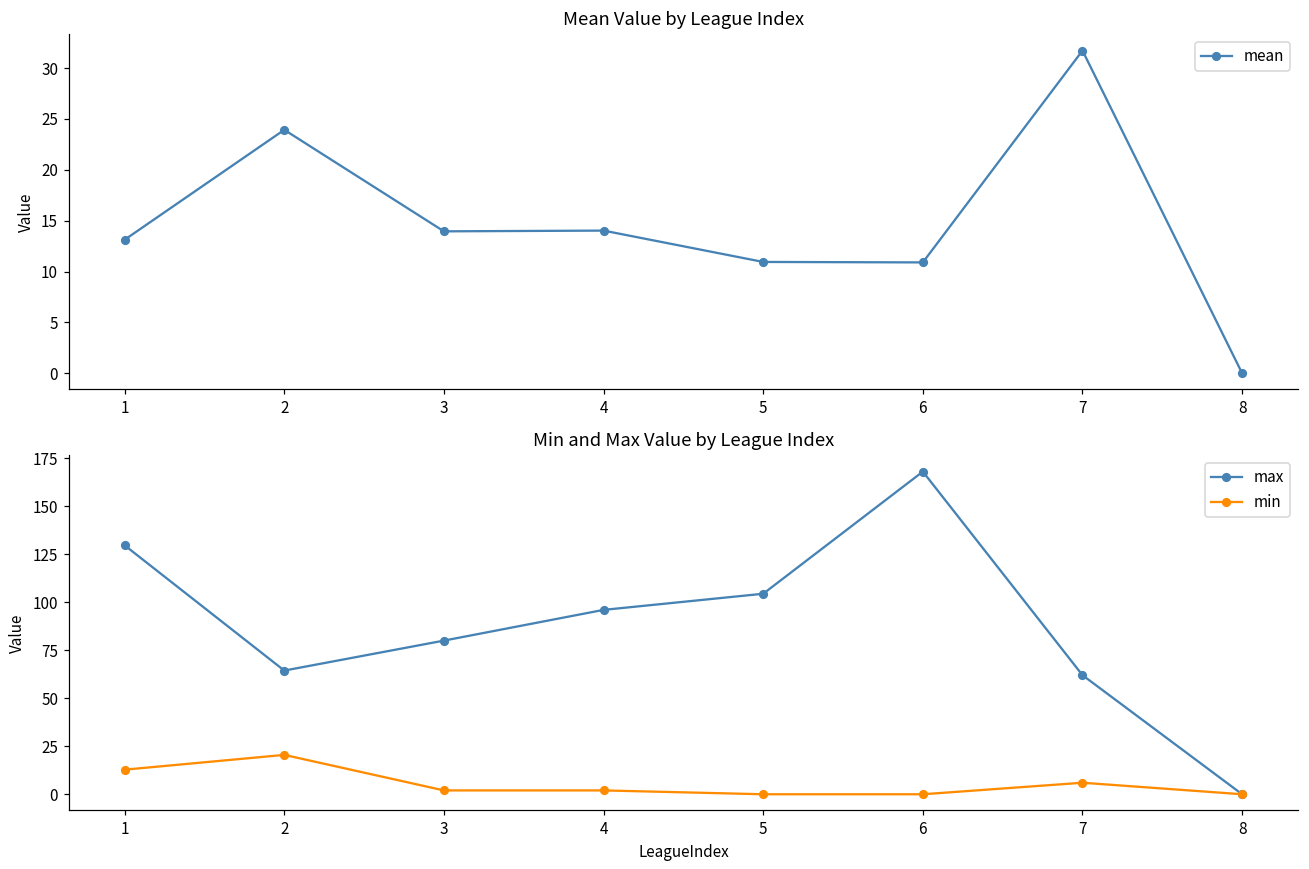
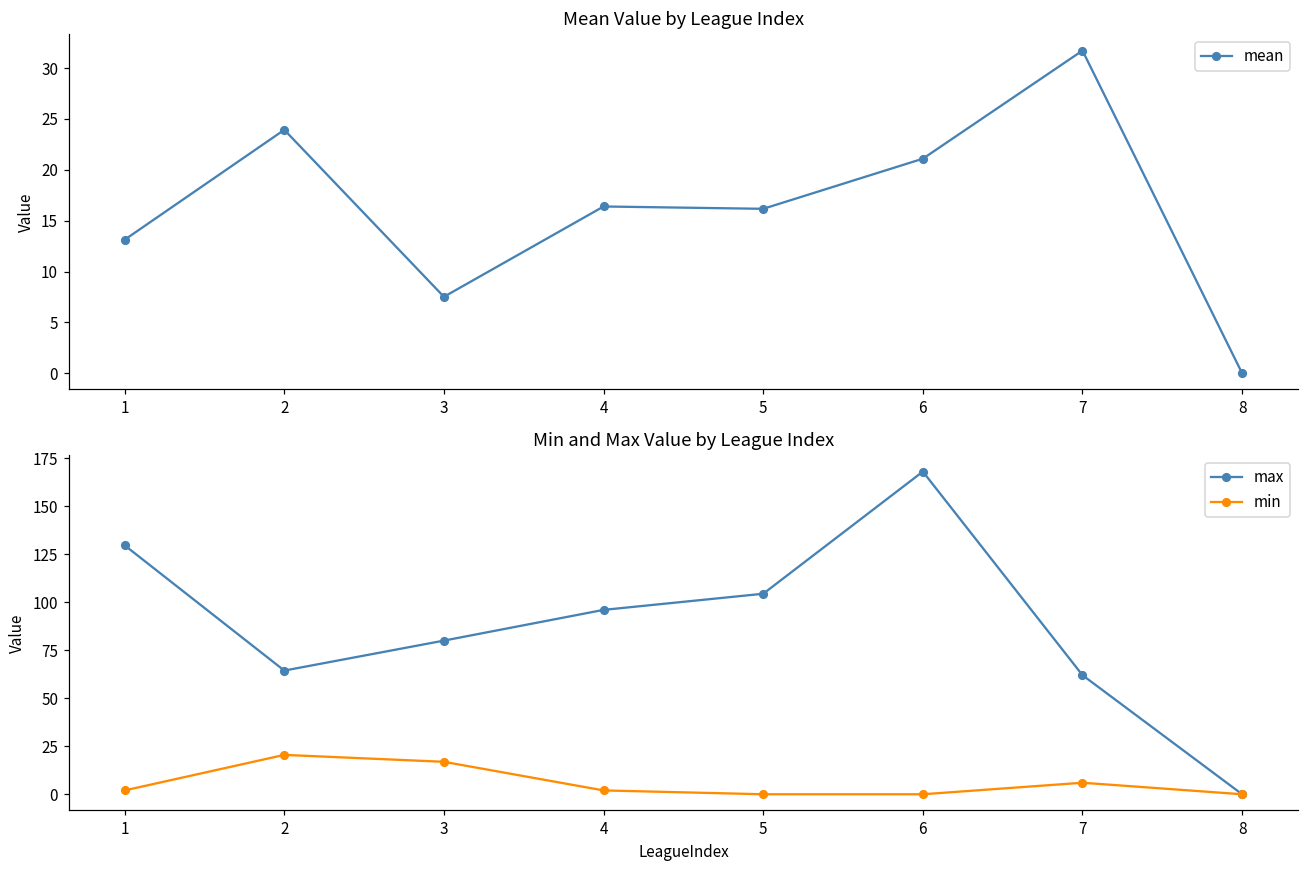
Mean Value by League Index, 3: 14 -> 8
Mean Value by League Index, 4: 14 -> 16
Mean Value by League Index, 5: 11 -> 16
Mean Value by League Index, 6: 11 -> 21
Min and Max Value by League Index, min, 1: 13 -> 2
Min and Max Value by League Index, min, 3: 2 -> 17
